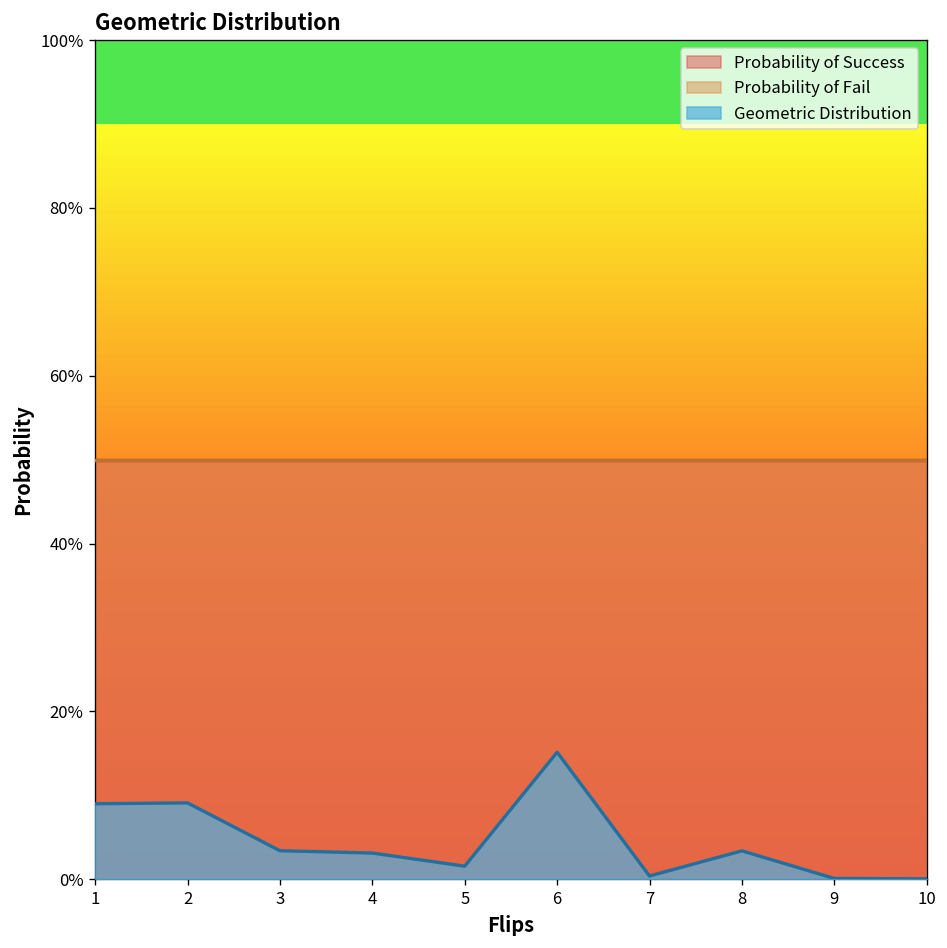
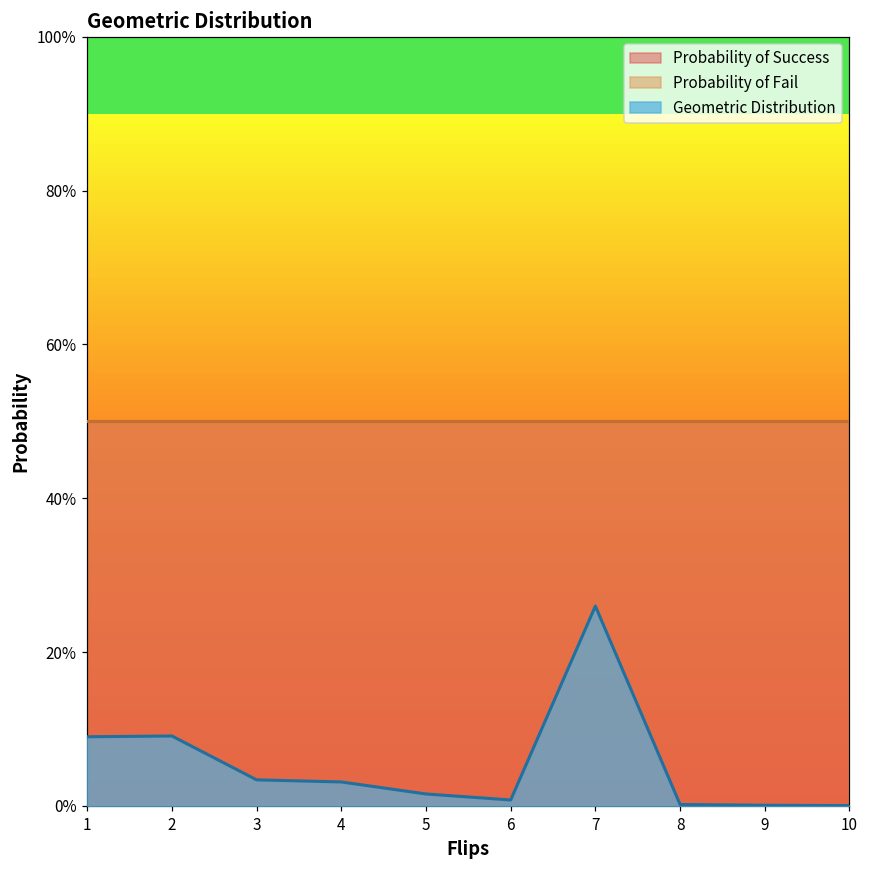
Geometric Distribution, 6: 15% -> 1%
Geometric Distribution, 7: 0% -> 26%
Geometric Distribution, 8: 3% -> 0%
